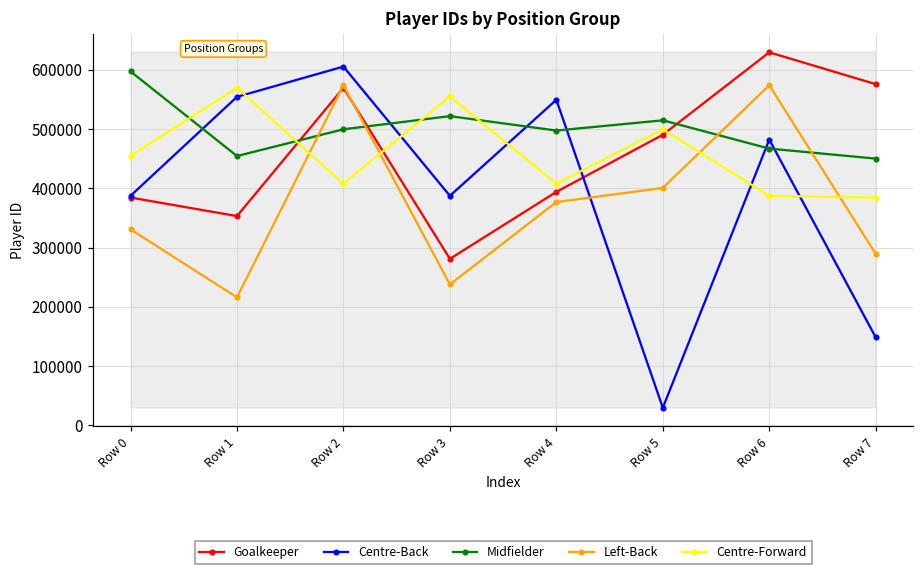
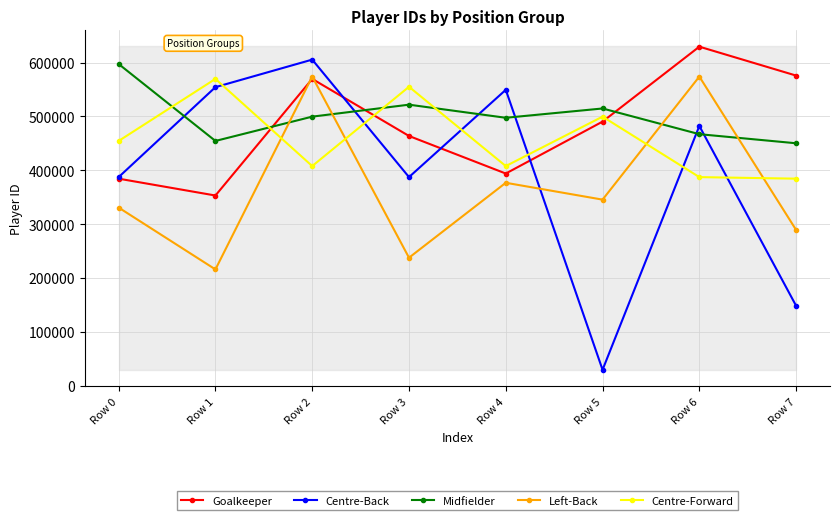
Goalkeeper, Row 3: 280000 -> 460000
Left-Back, Row 5: 400000 -> 350000
